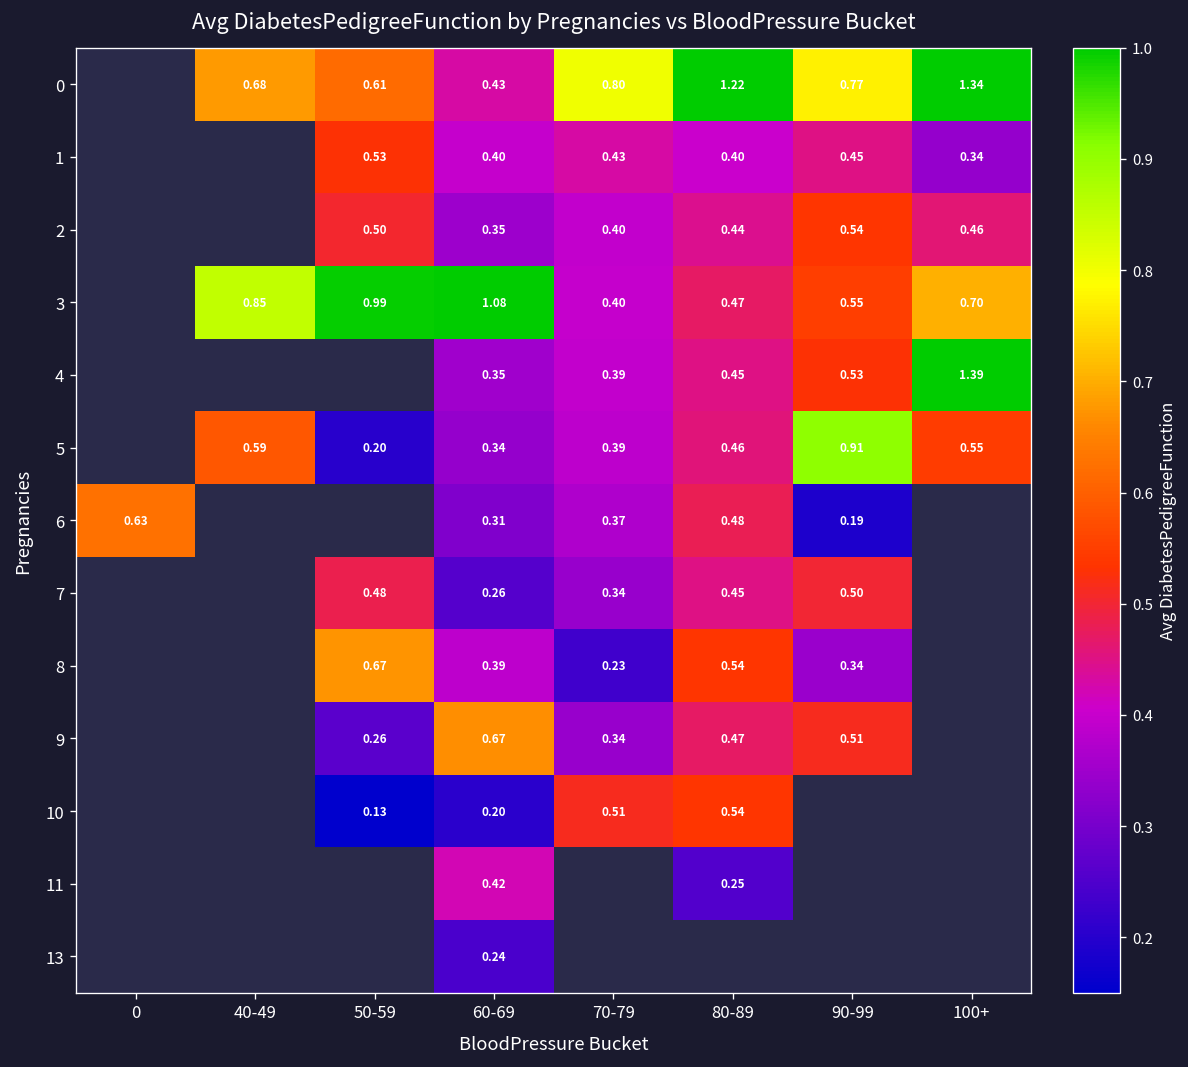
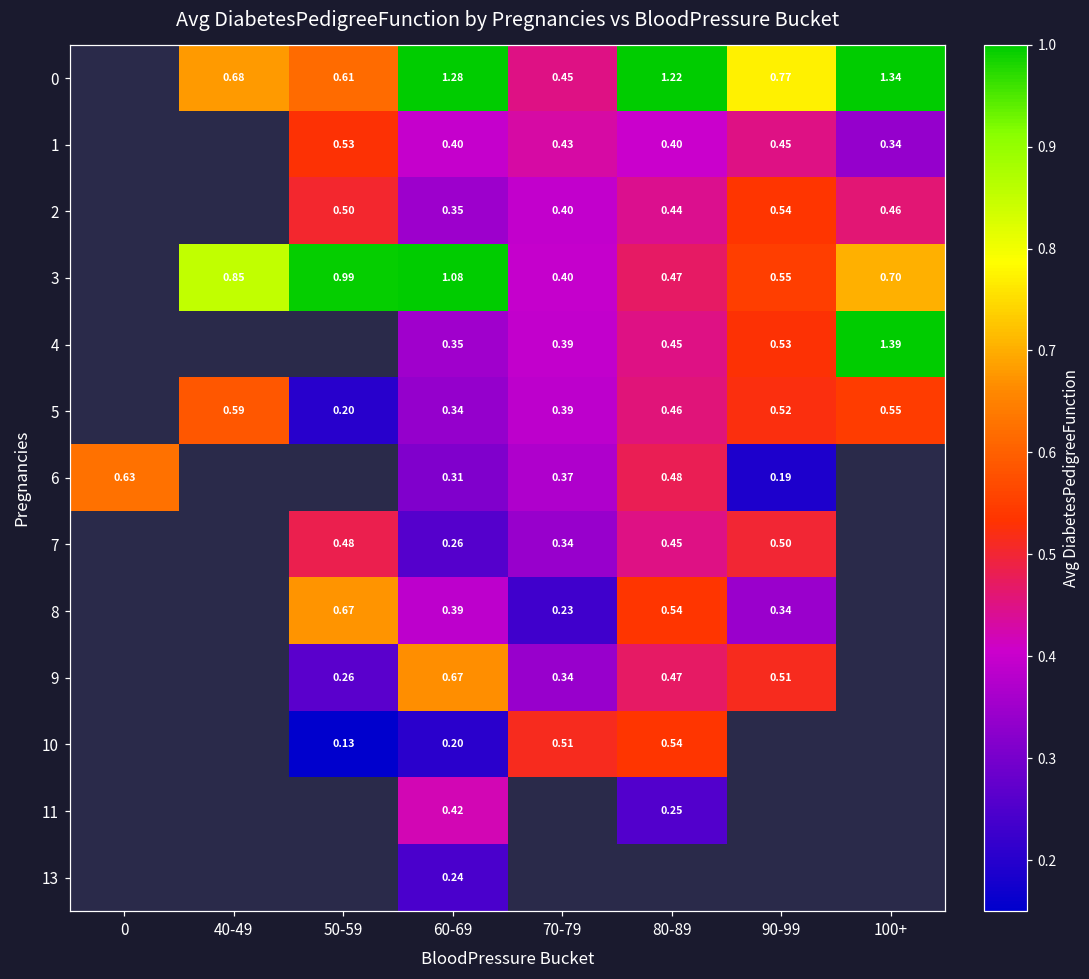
0, 60-69: 0.43 -> 1.28
0, 70-79: 0.80 -> 0.45
5, 90-99: 0.91 -> 0.52
